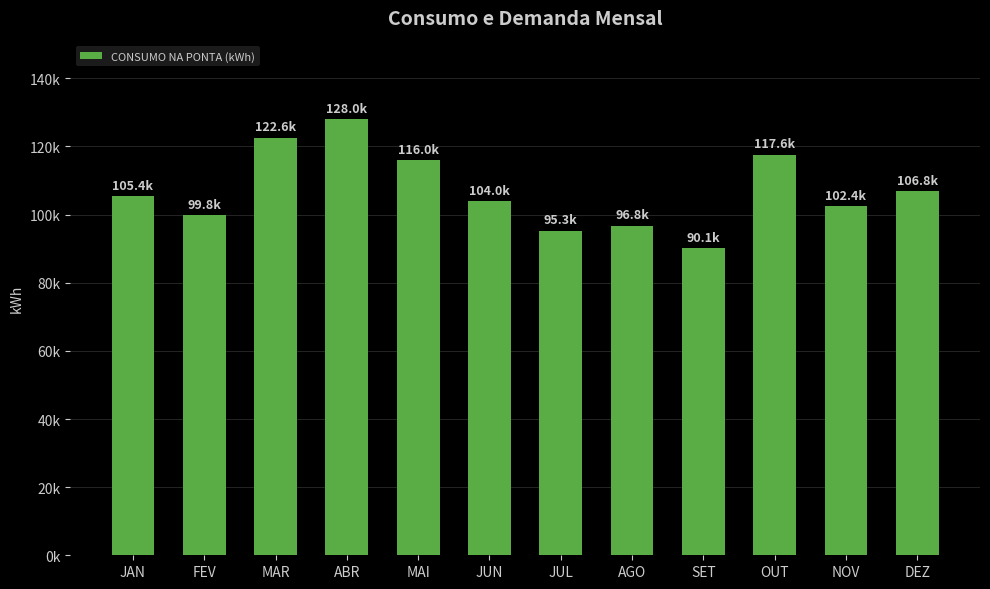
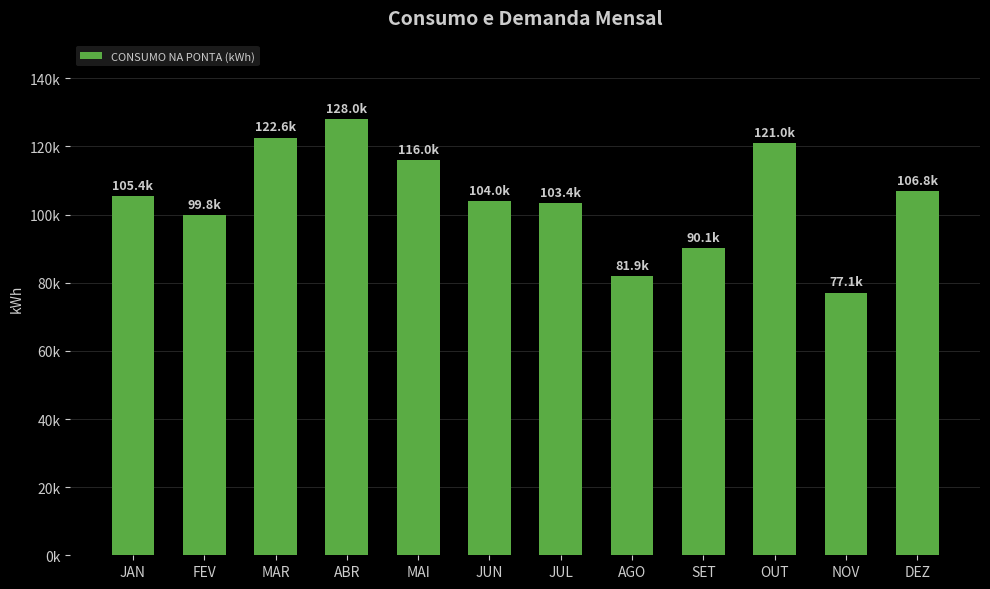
JUL: 95.3k -> 103.4k
AGO: 96.8k -> 81.9k
OUT: 117.6k -> 121.0k
NOV: 102.4k -> 77.1k
